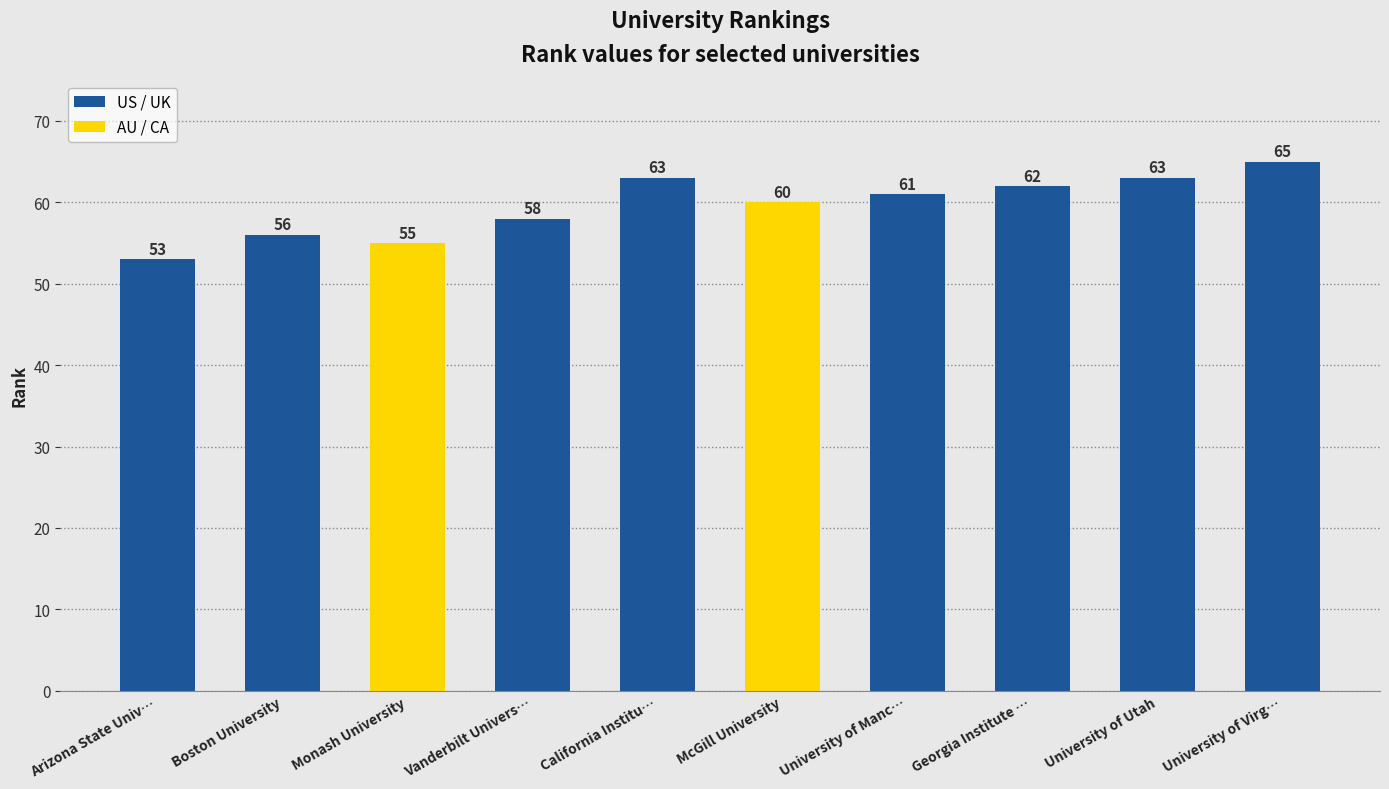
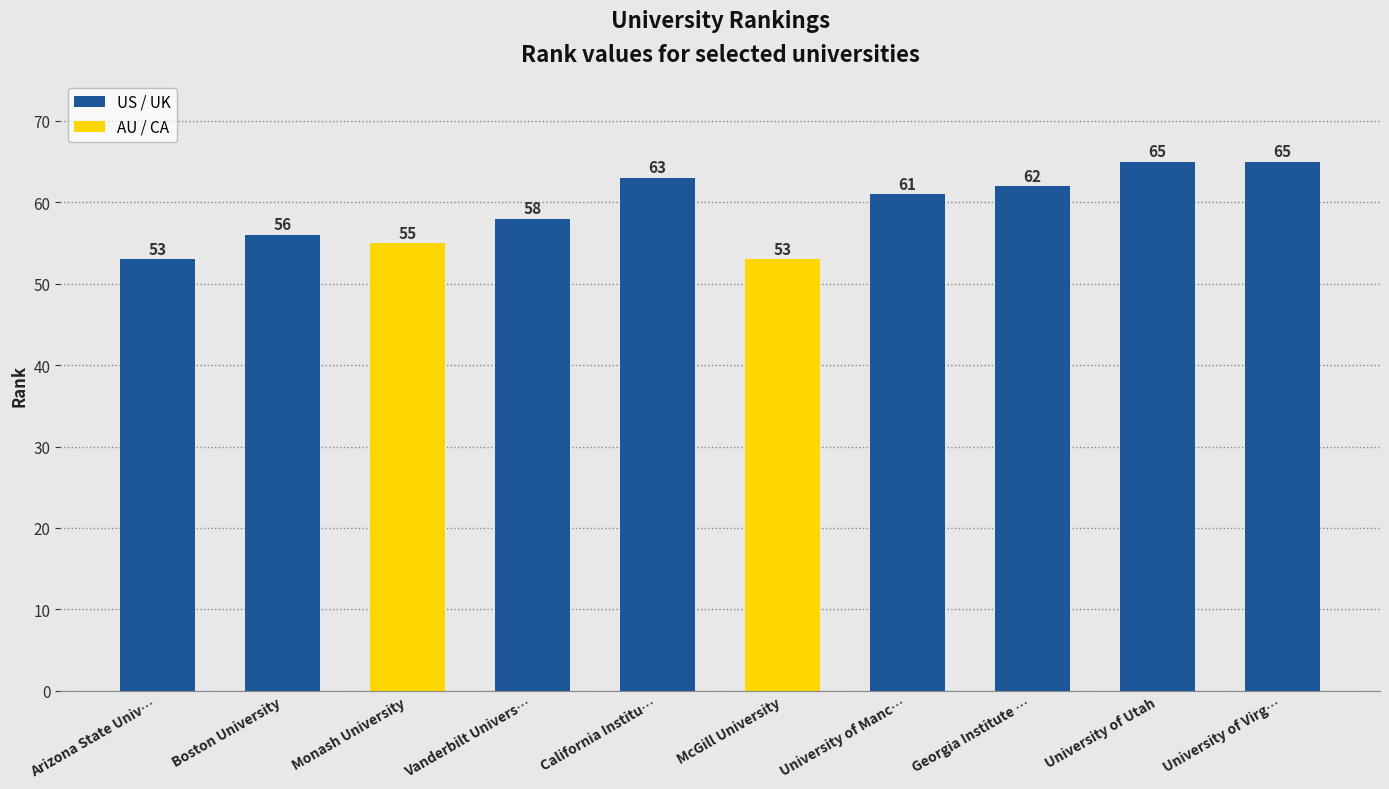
McGill University: 60 -> 53
University of Utah: 63 -> 65
